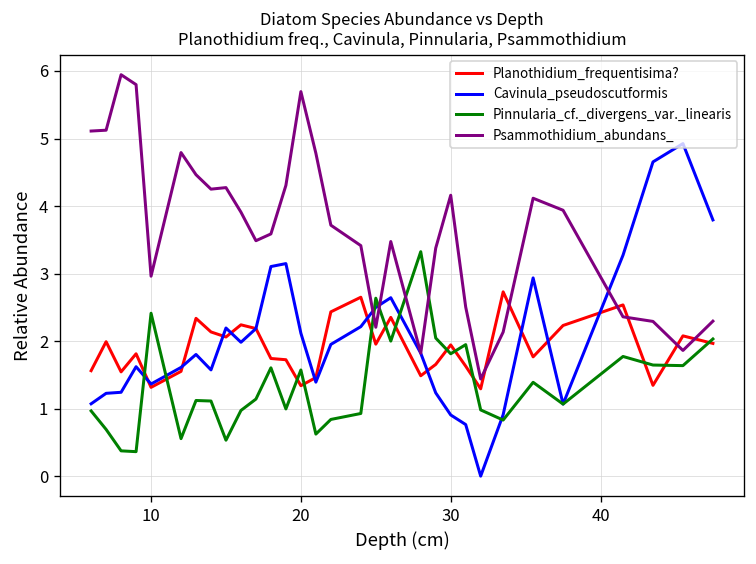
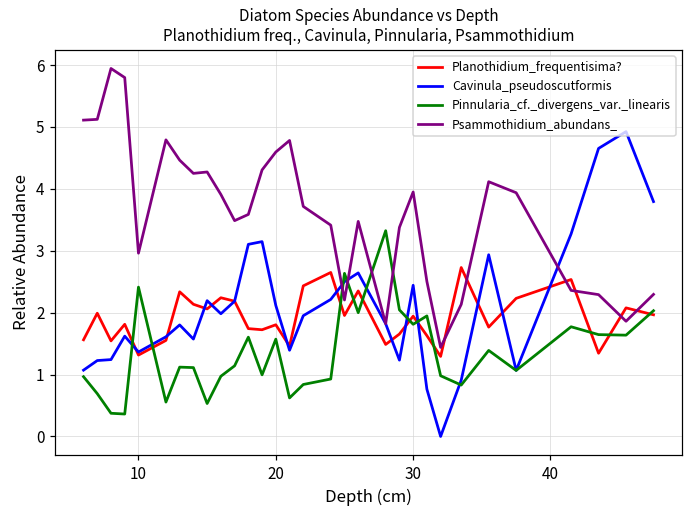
Planothidium_frequentisima?, 20: 1.3 -> 1.8
Psammothidium_abundans_, 20: 5.7 -> 4.6
Cavinula_pseudoscutformis, 30: 0.9 -> 2.4
Psammothidium_abundans_, 30: 4.2 -> 3.9
